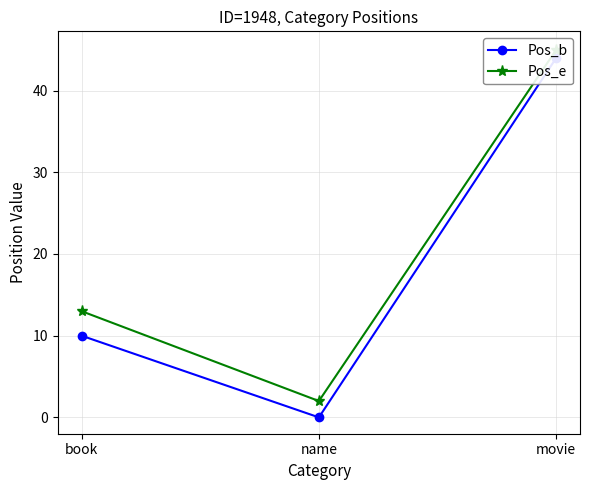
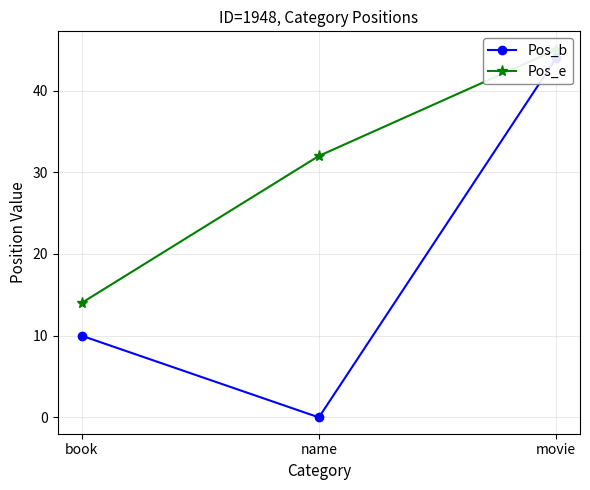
Pos_e, book: 13 -> 14
Pos_e, name: 2 -> 32
